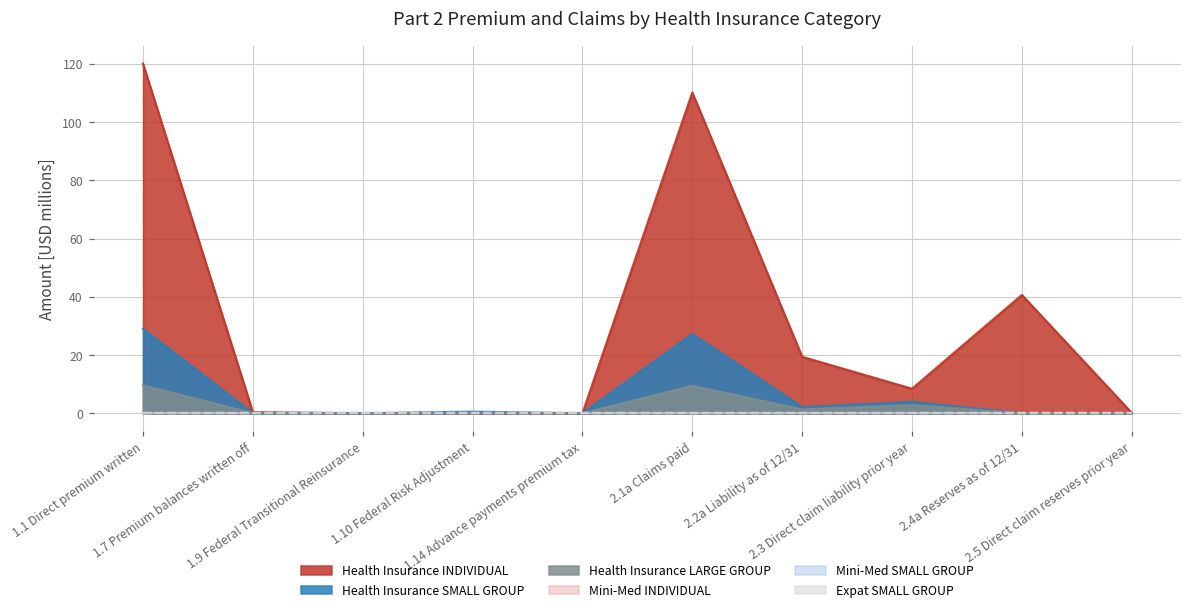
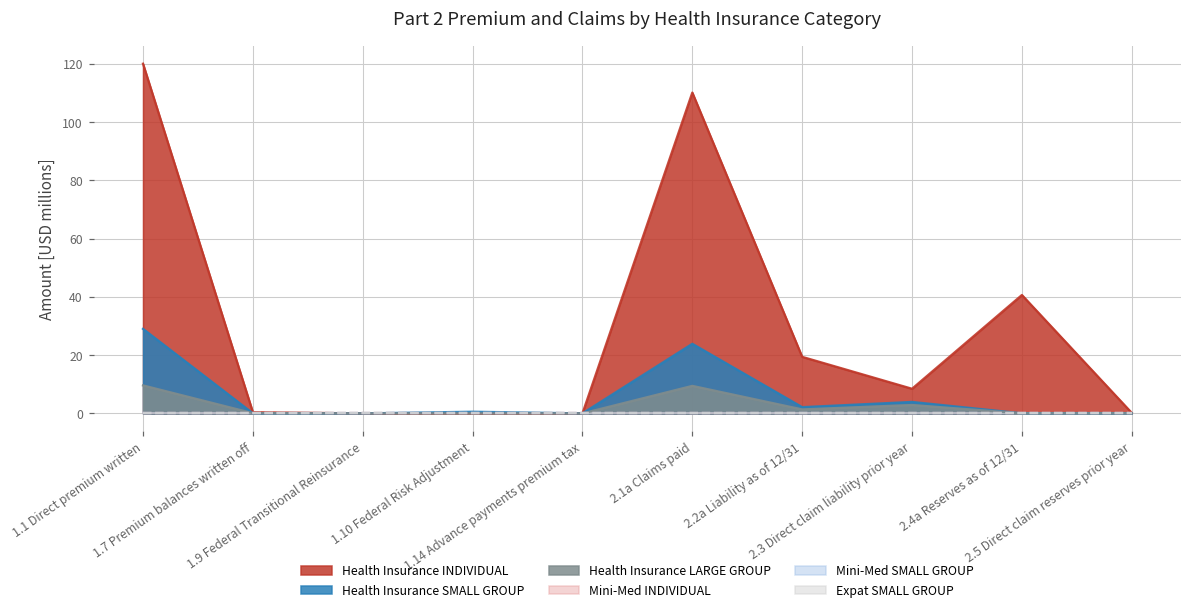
Health Insurance SMALL GROUP, 2.1a Claims paid: 27 -> 24
